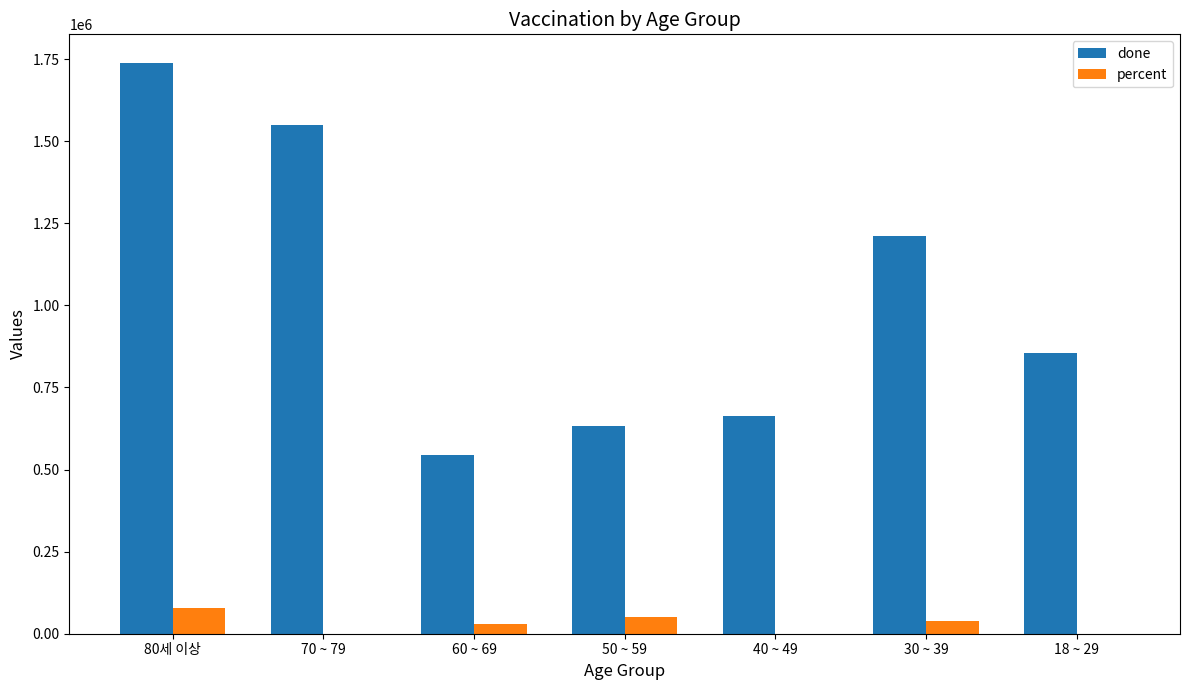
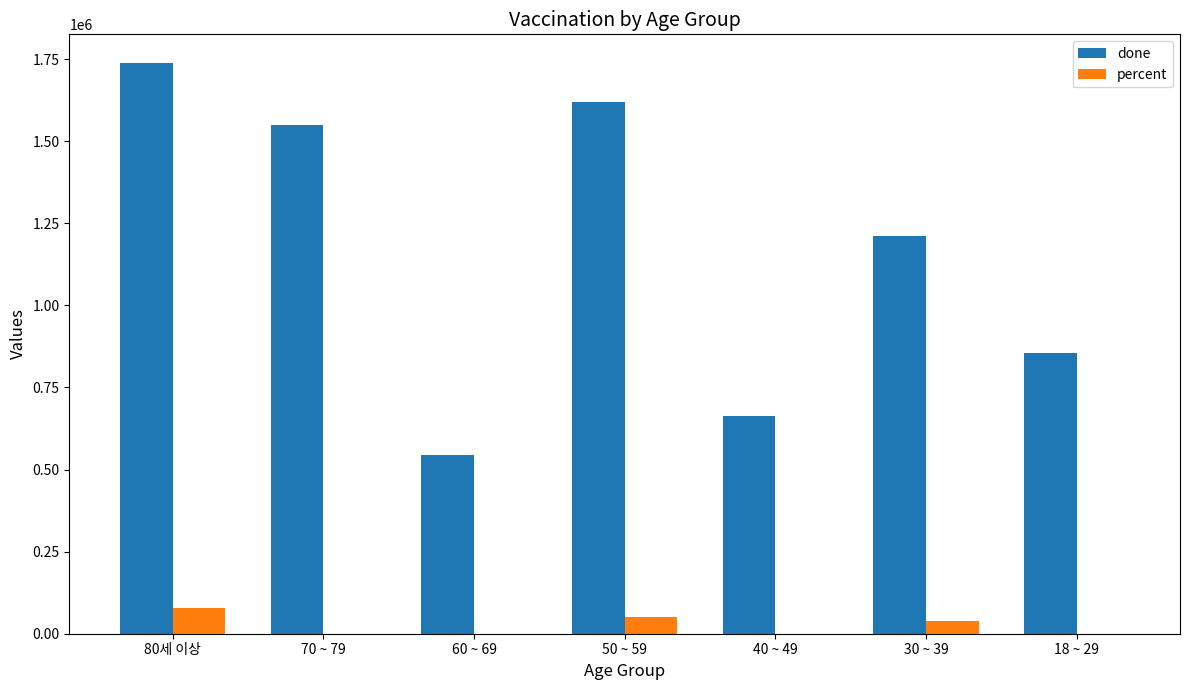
percent, 60 ~ 69: 30000 -> 0
done, 50 ~ 59: 630000 -> 1620000
